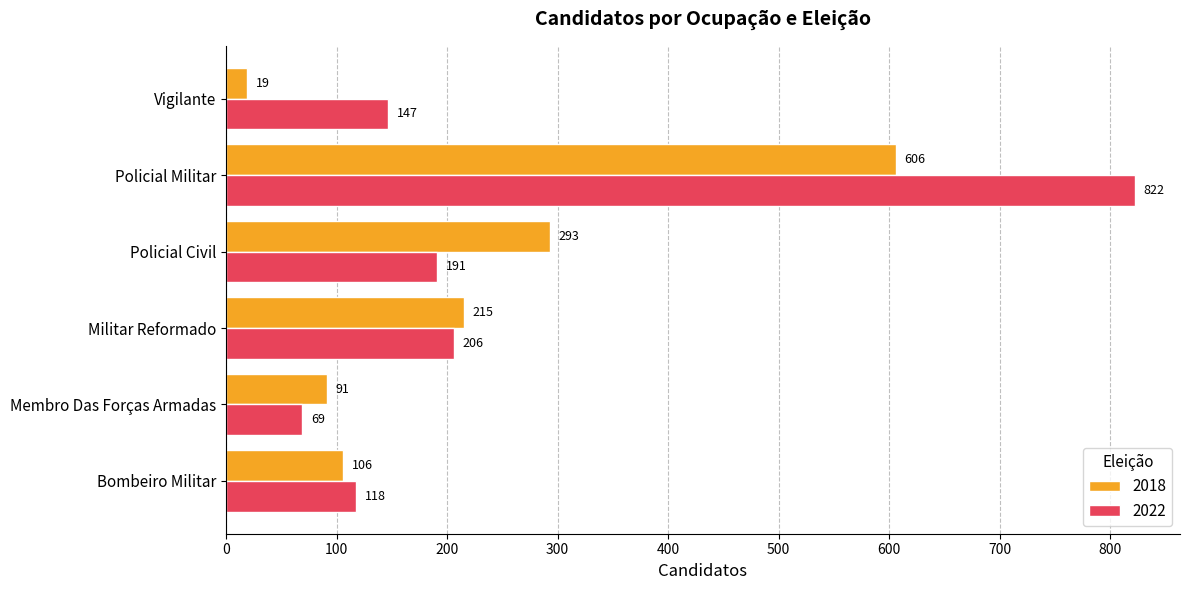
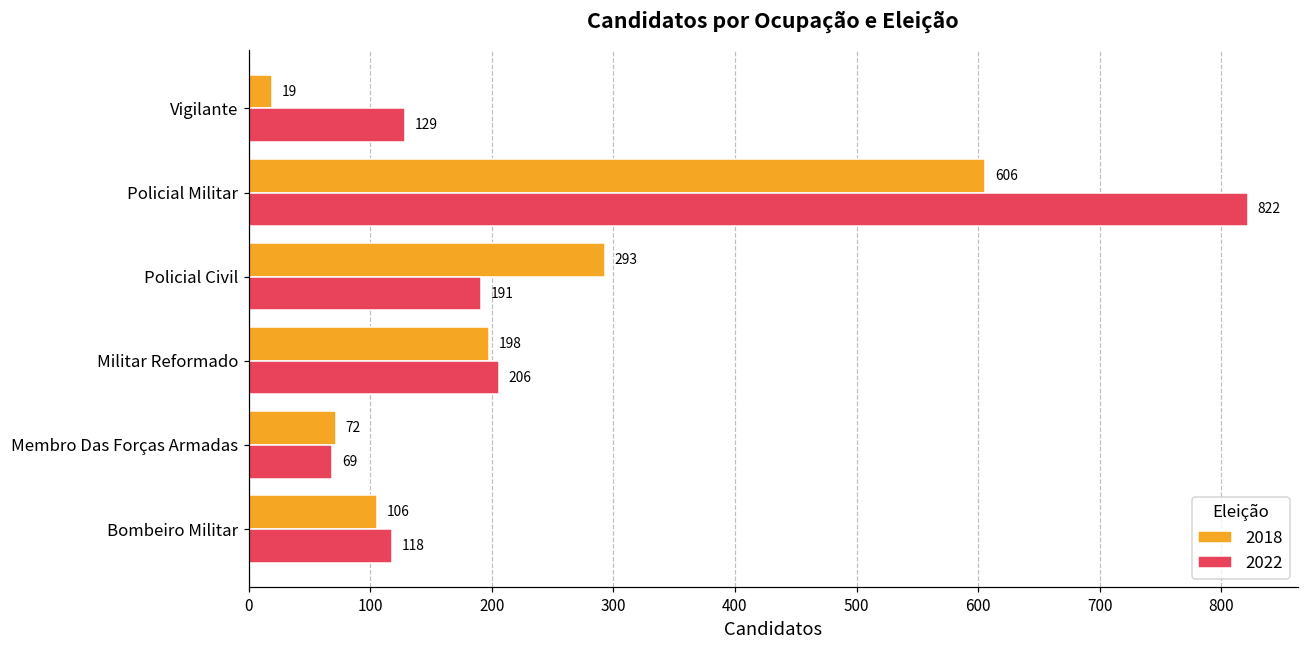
2022, Vigilante: 147 -> 129
2018, Militar Reformado: 215 -> 198
2018, Membro Das Forças Armadas: 91 -> 72
